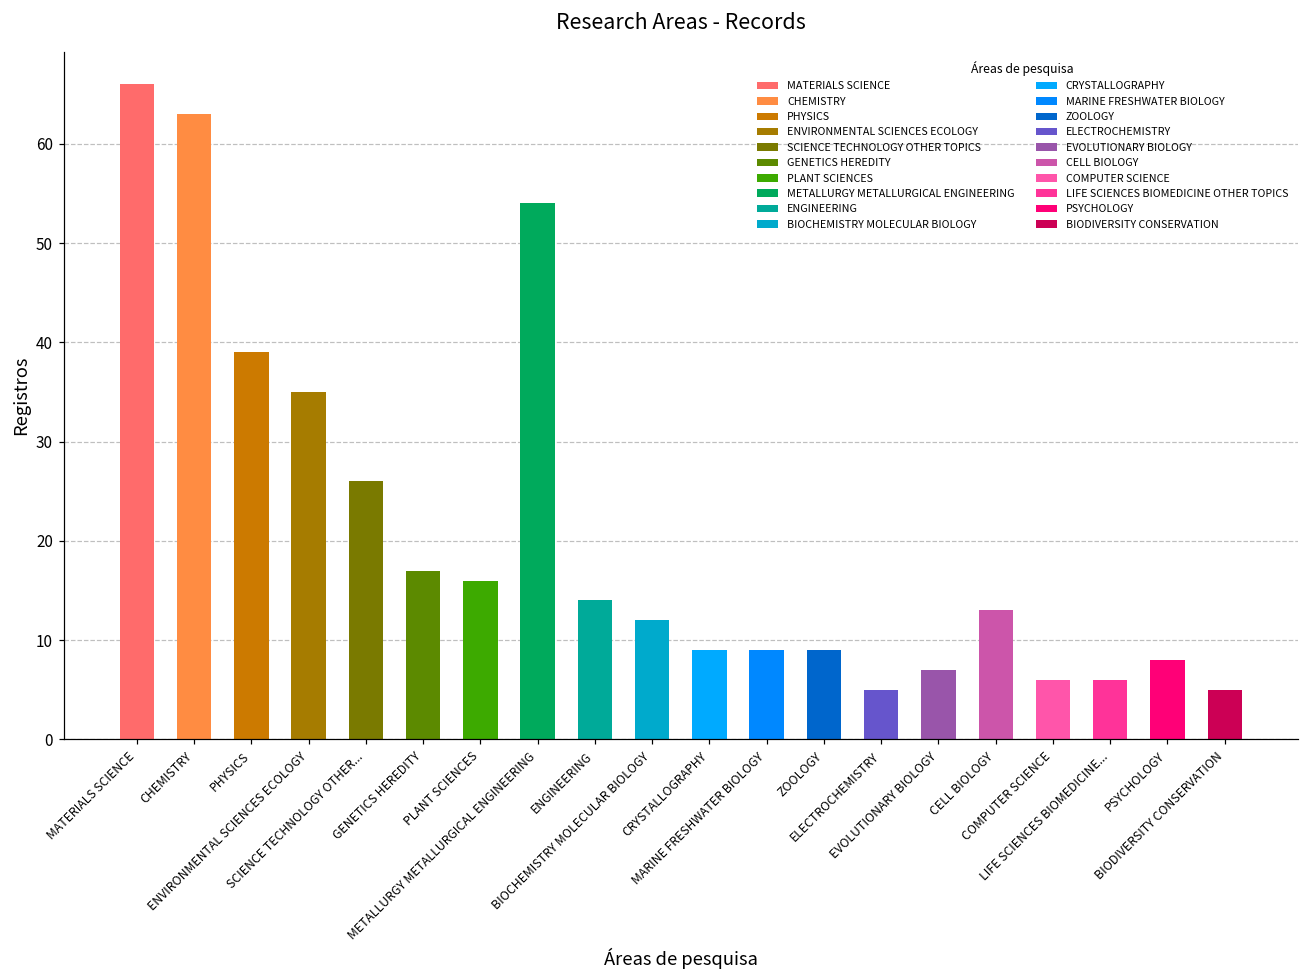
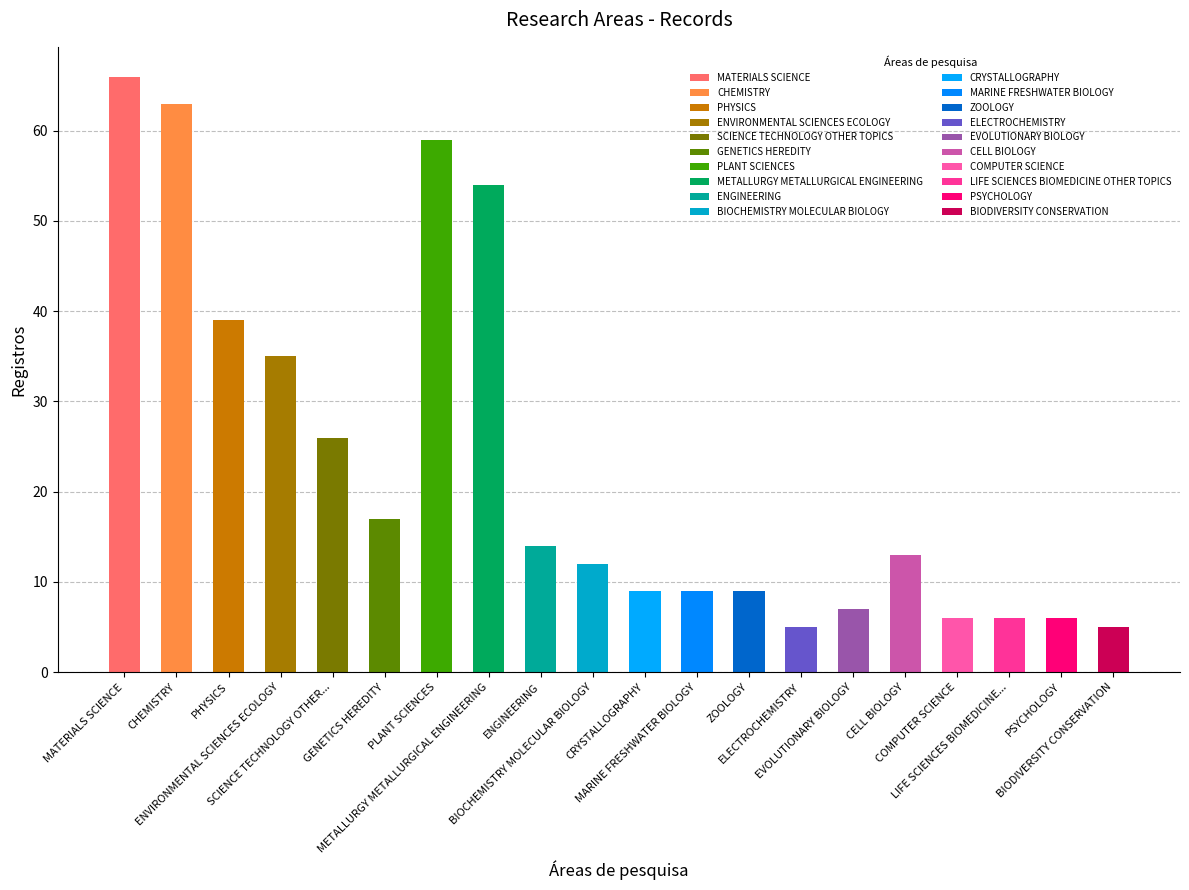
PLANT SCIENCES: 16 -> 59
PSYCHOLOGY: 8 -> 6
